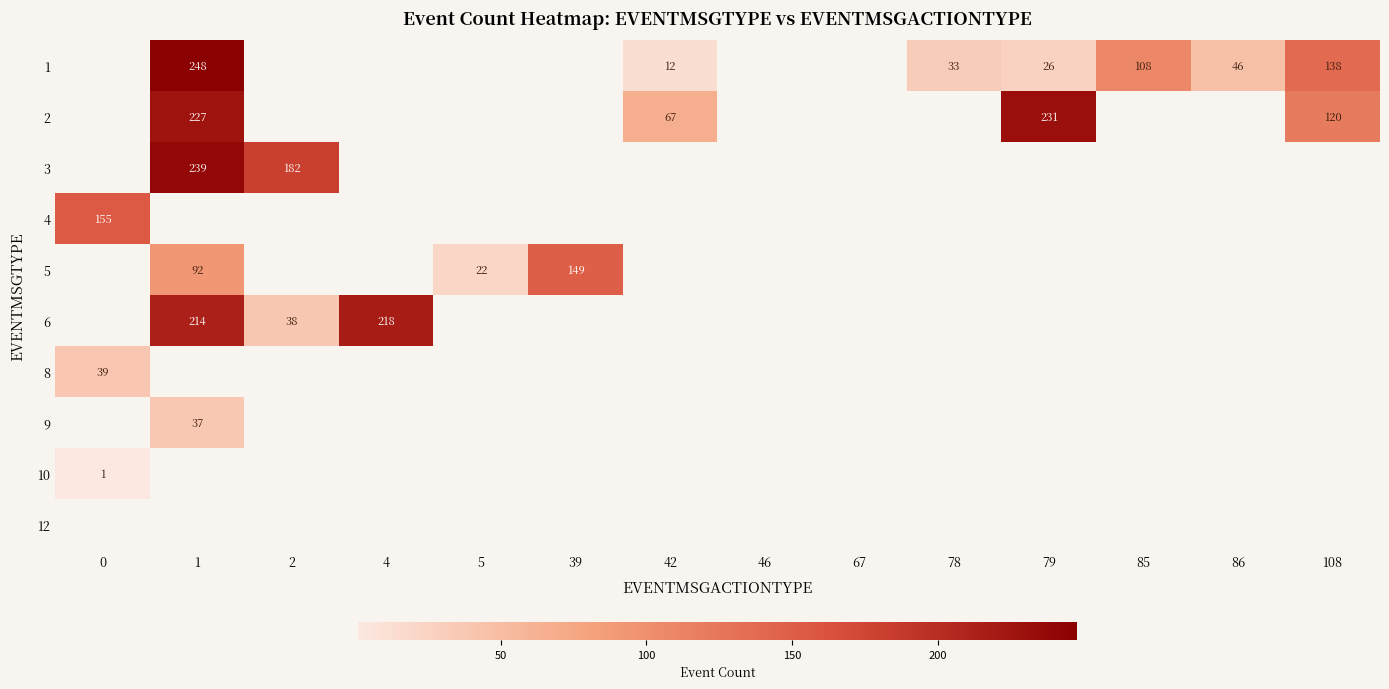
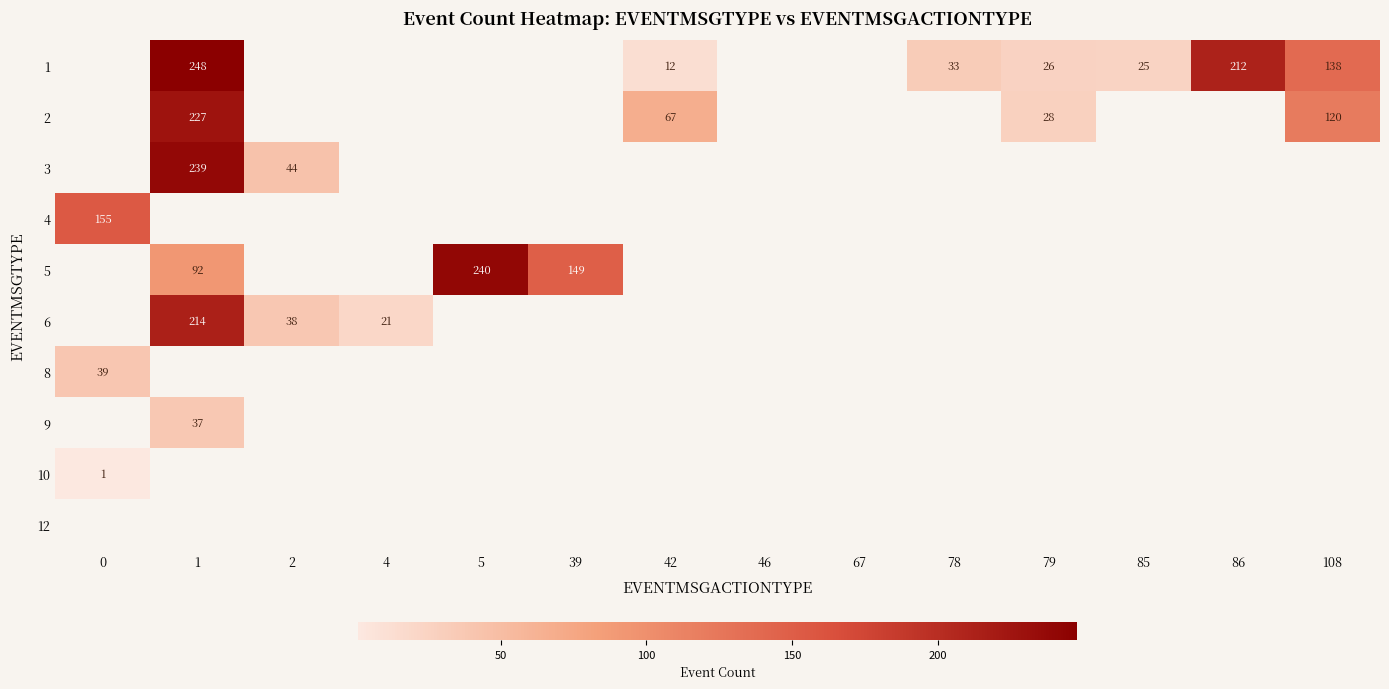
1, 85: 108 -> 25
1, 86: 46 -> 212
2, 79: 231 -> 28
3, 2: 182 -> 44
5, 5: 22 -> 240
6, 4: 218 -> 21
